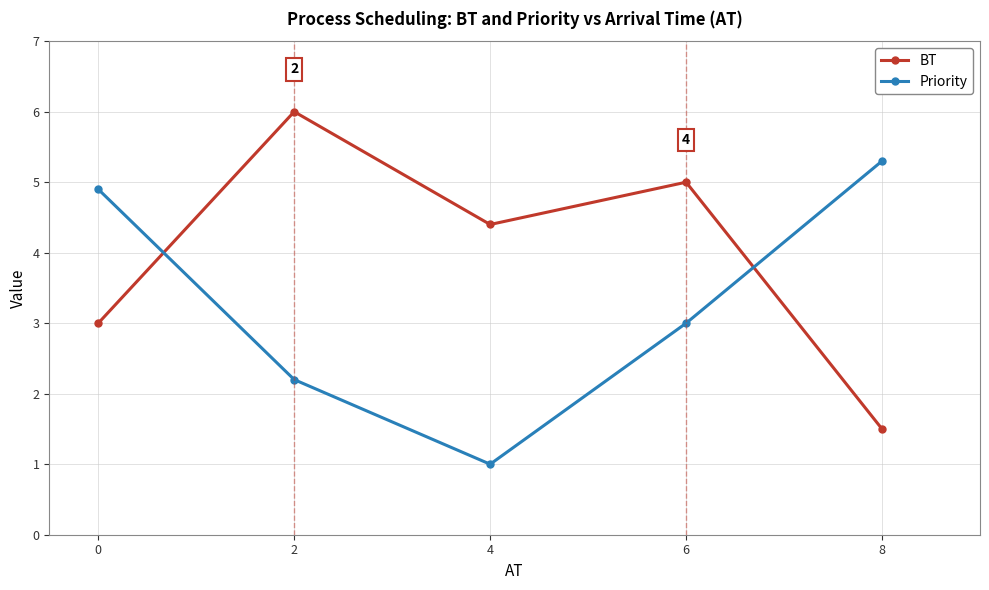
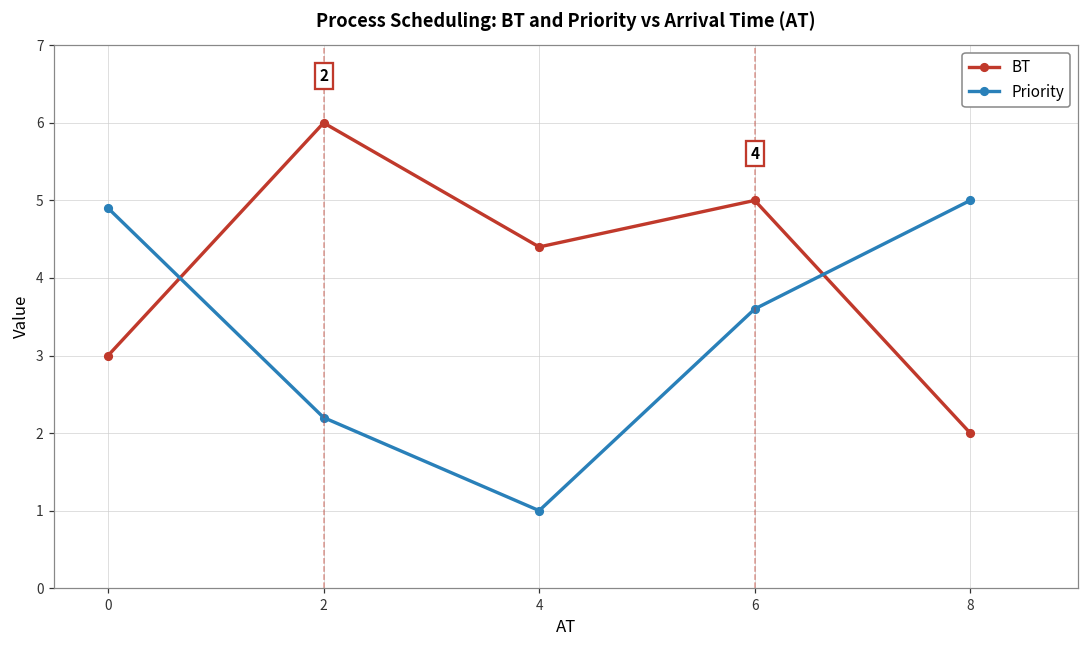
Priority, 6: 3.0 -> 3.6
BT, 8: 1.5 -> 2.0
Priority, 8: 5.3 -> 5.0
